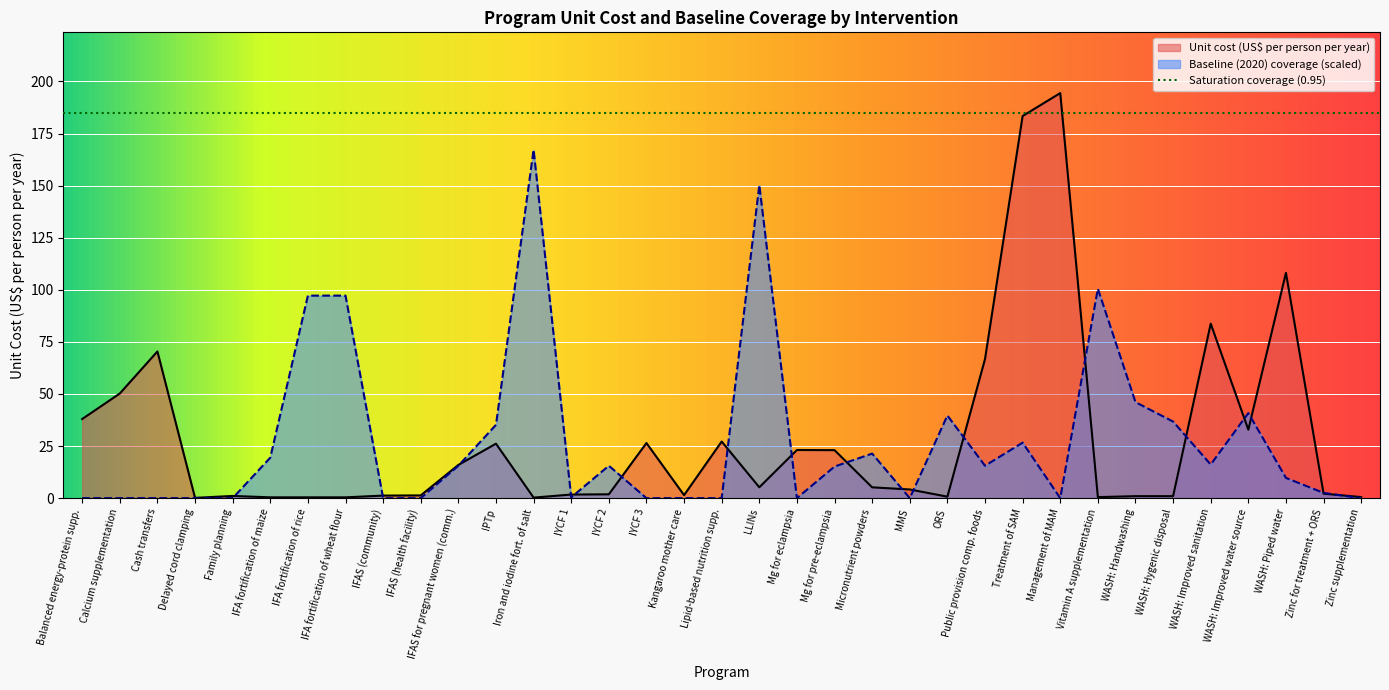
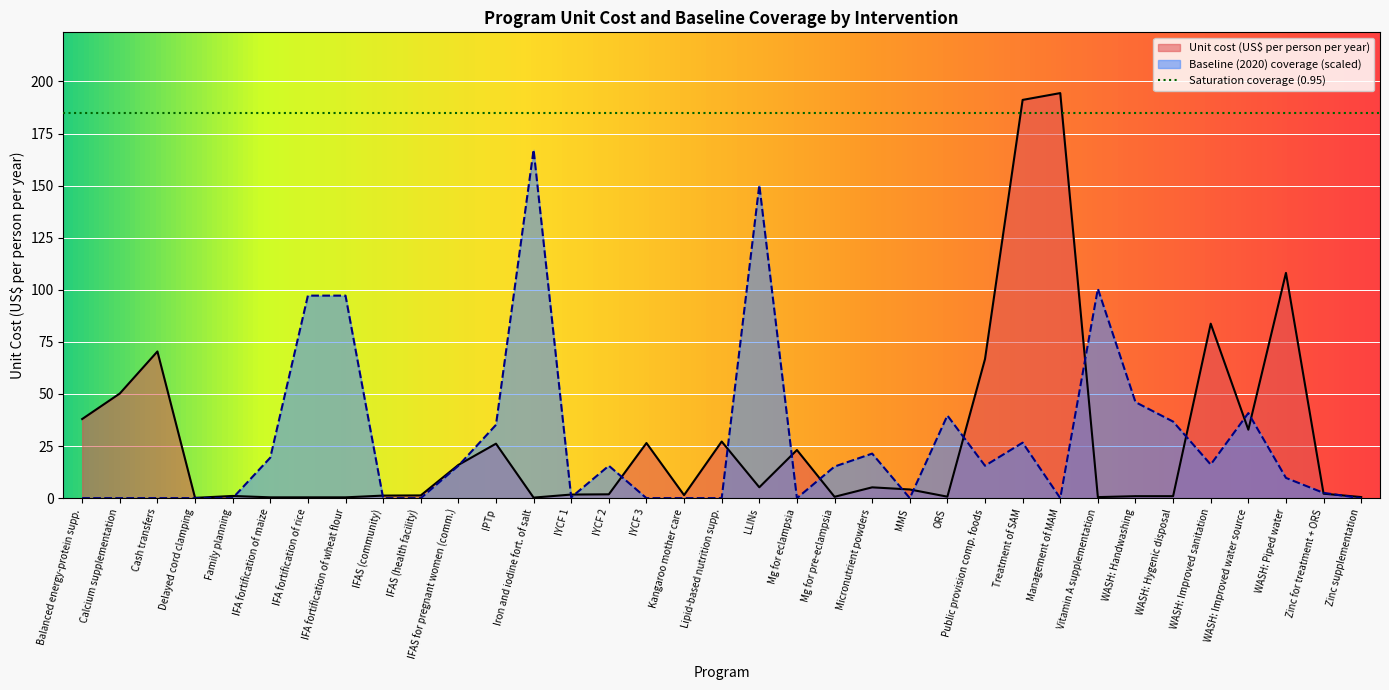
Unit cost (US$ per person per year), Mg for pre-eclampsia: 23 -> 1
Unit cost (US$ per person per year), Treatment of SAM: 183 -> 191
